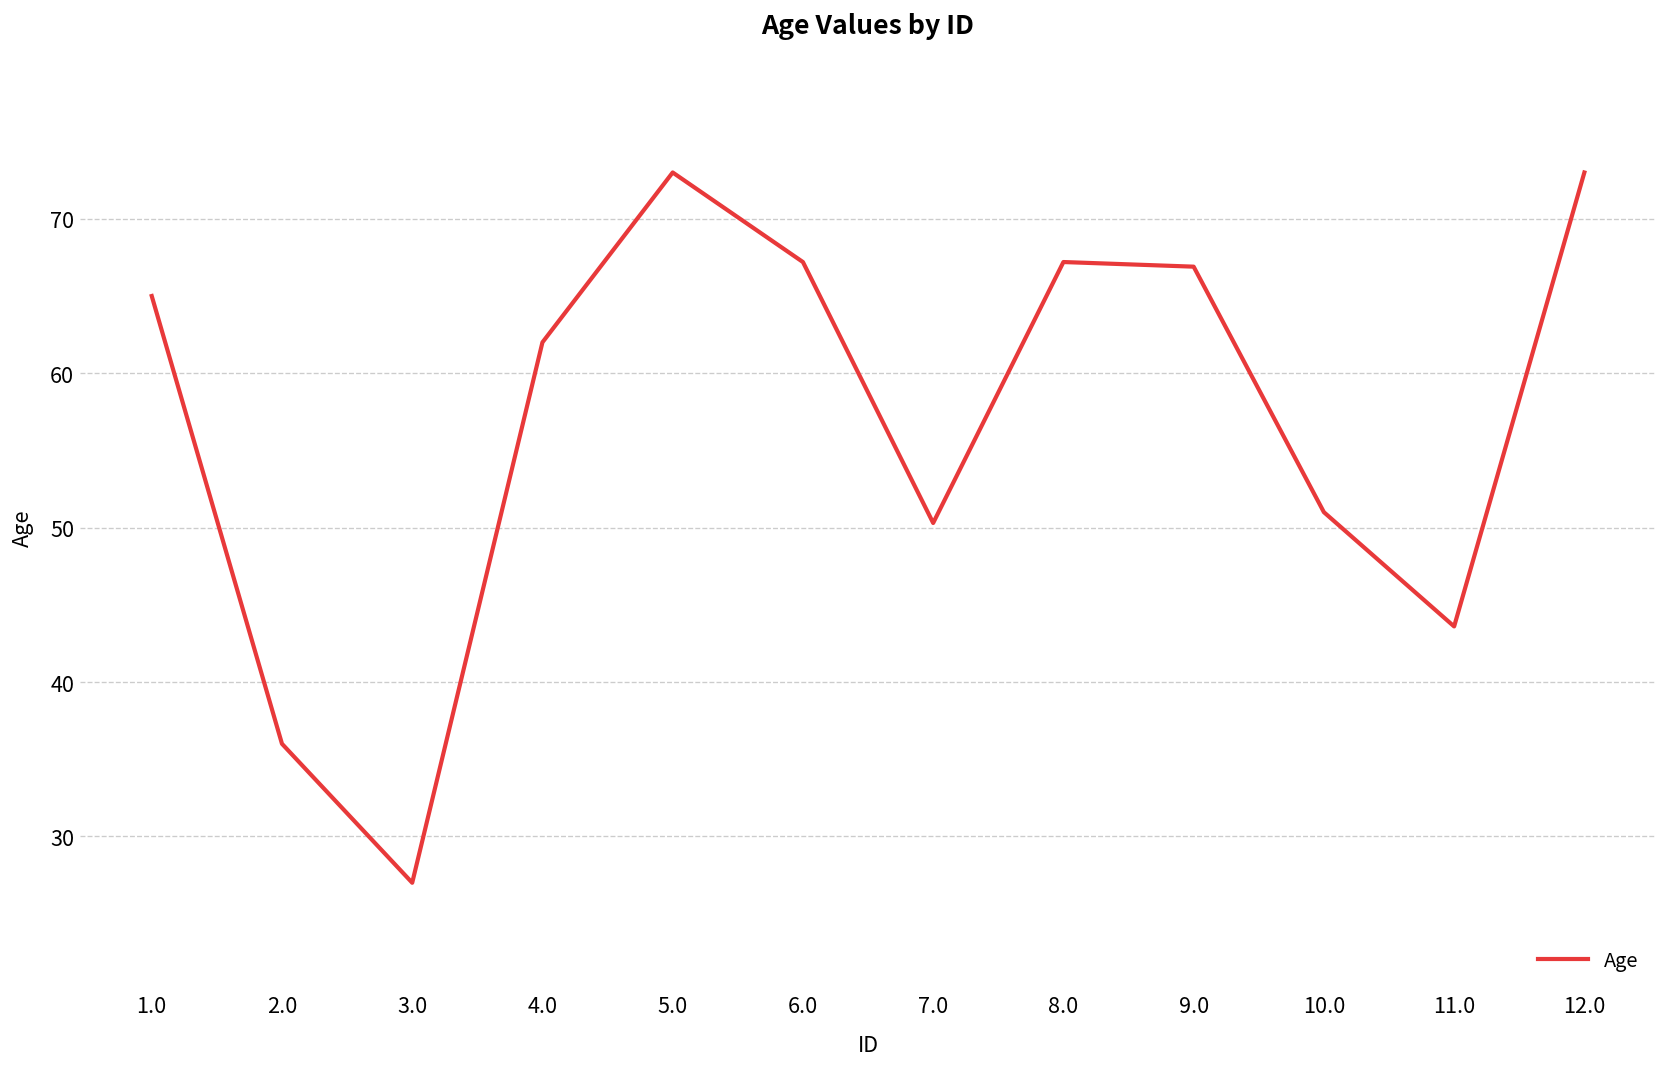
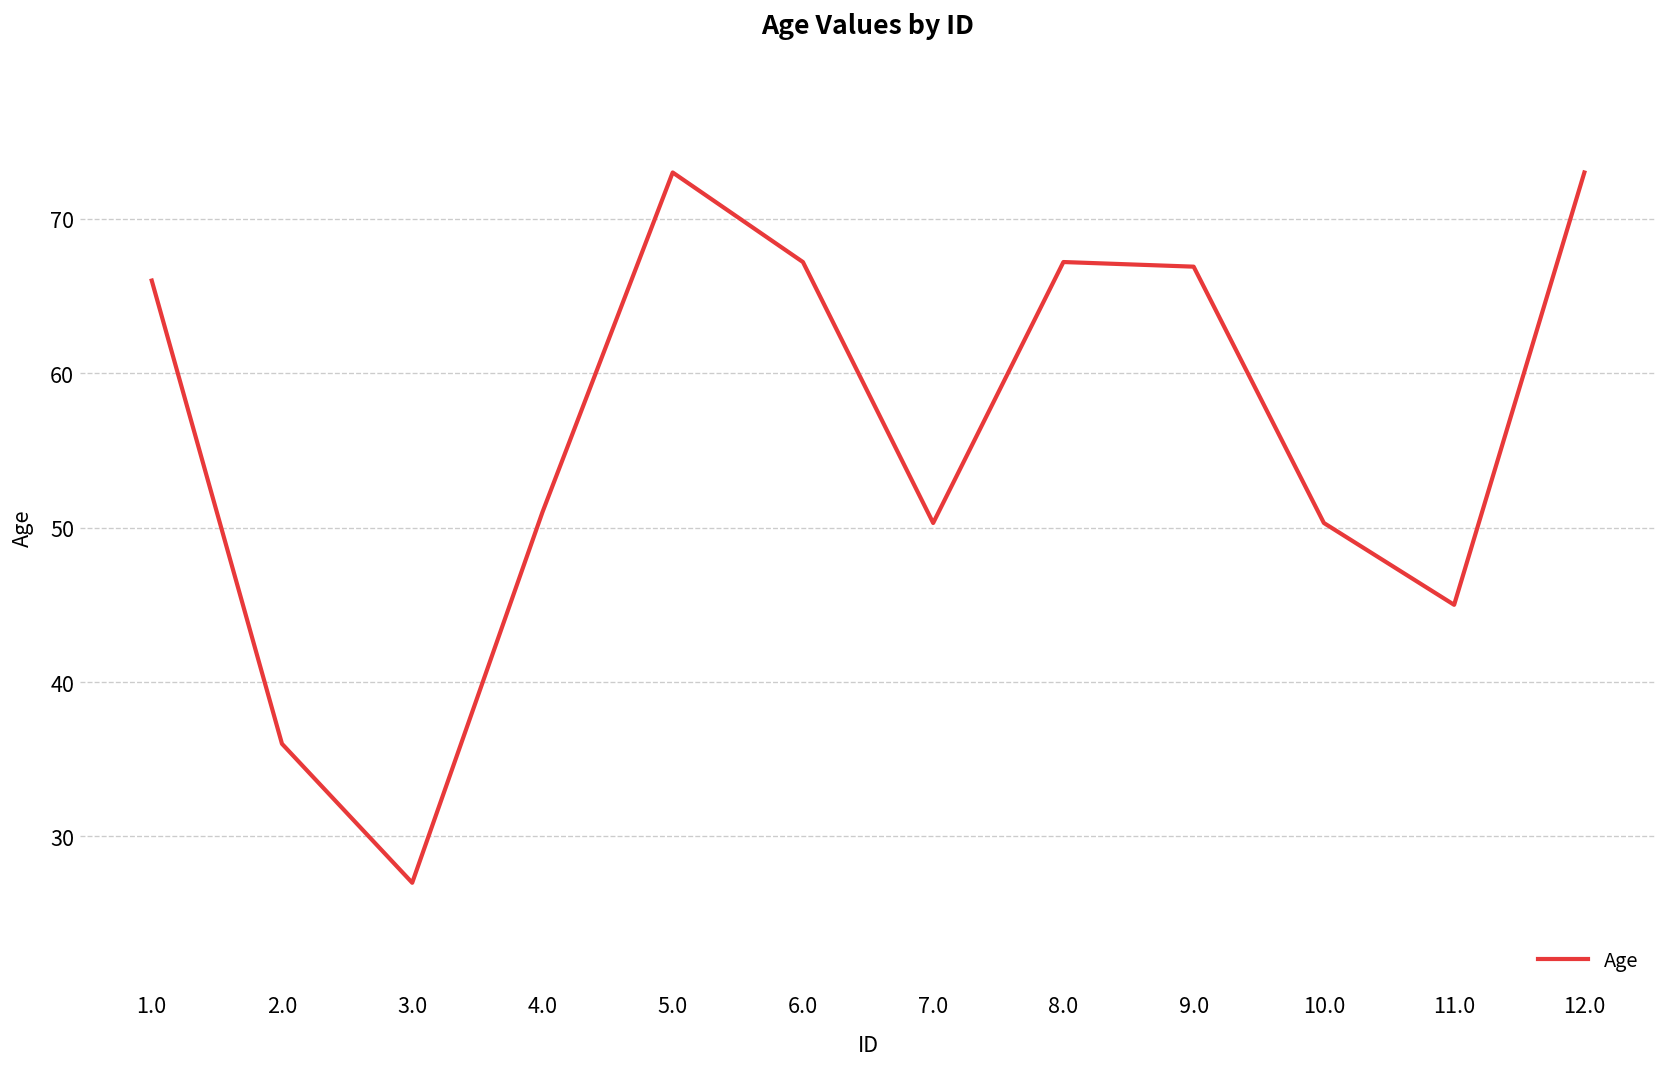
1.0: 65 -> 66
4.0: 62 -> 51
10.0: 51.0 -> 50.3
11.0: 43.6 -> 45.0
